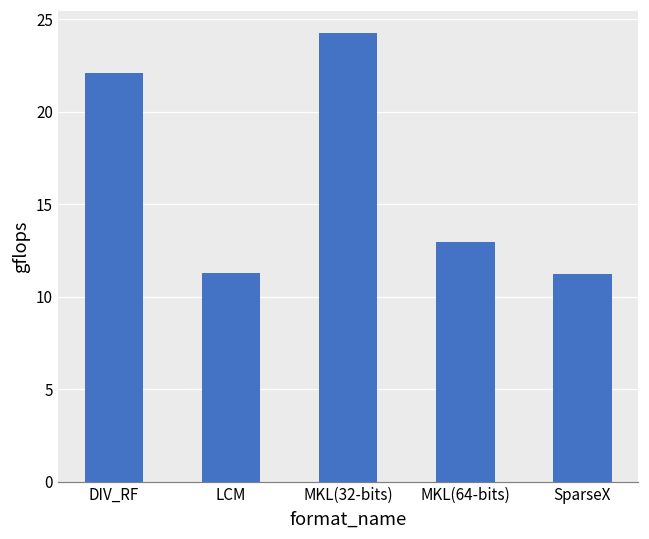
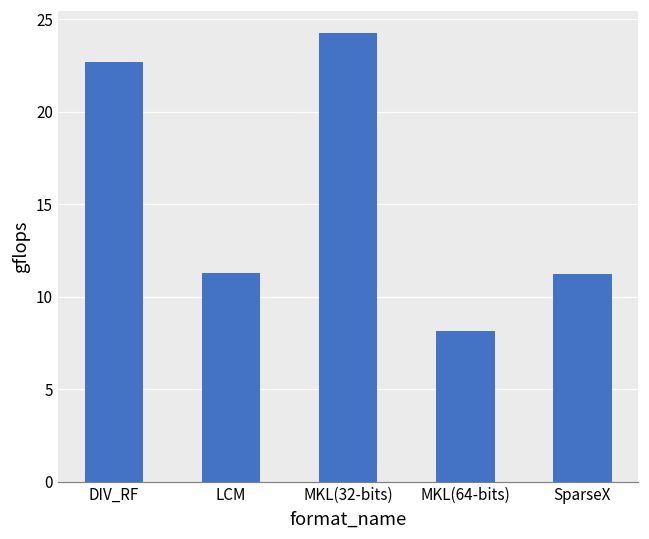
DIV_RF: 22.1 -> 22.7
MKL(64-bits): 13.0 -> 8.1
